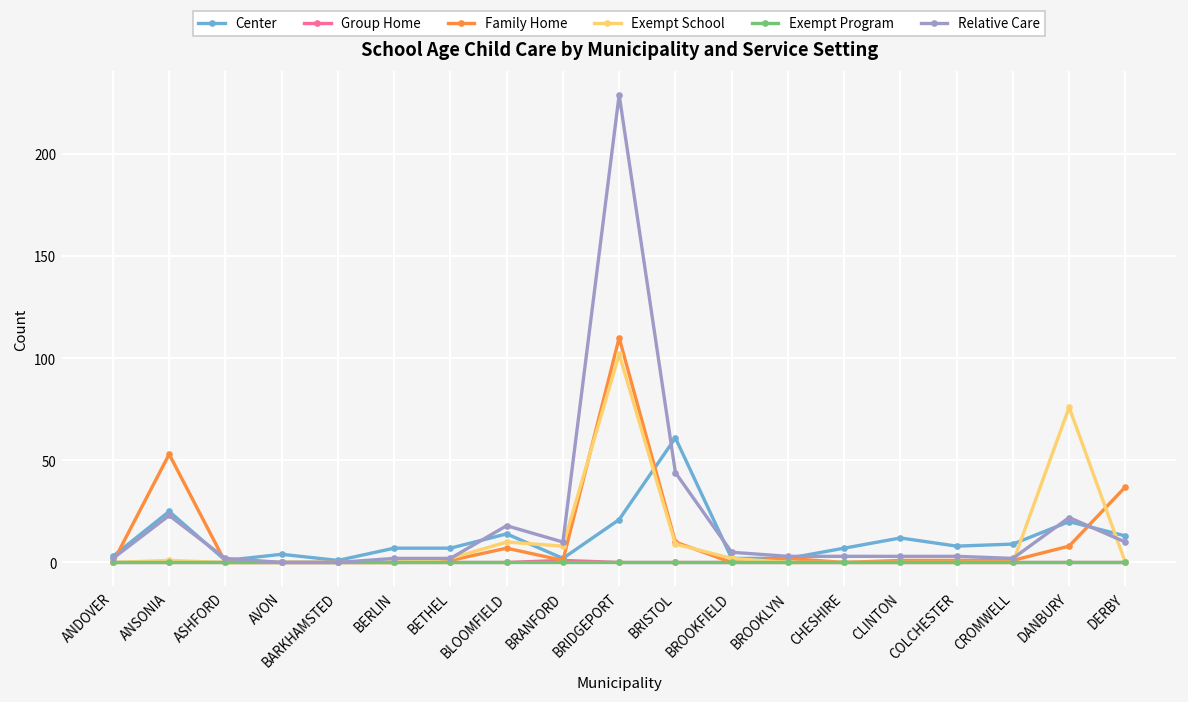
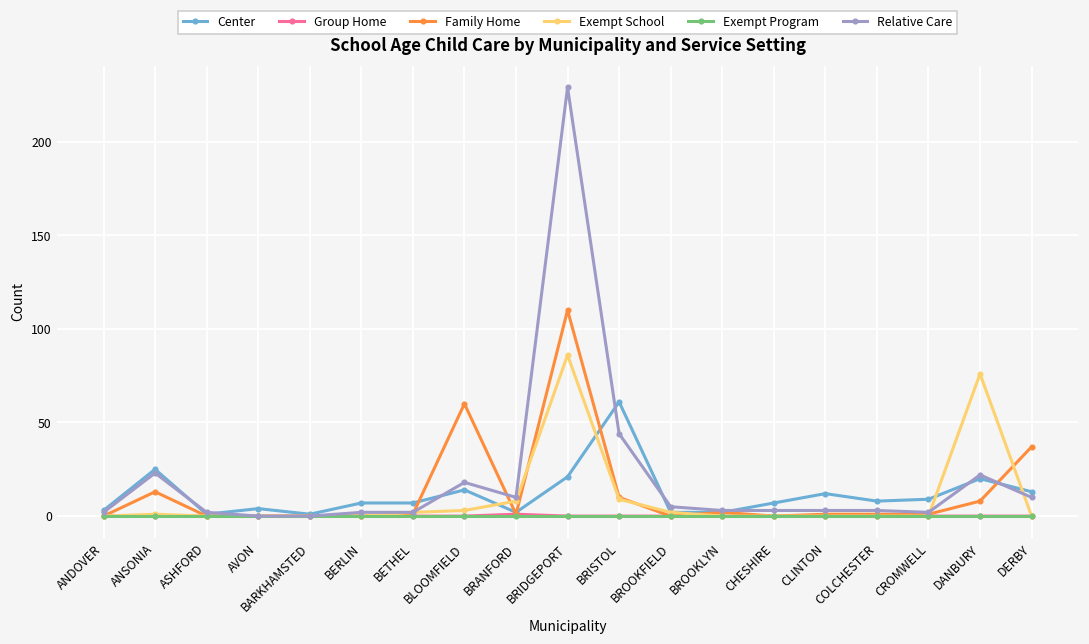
Family Home, ANSONIA: 53 -> 13
Family Home, BLOOMFIELD: 7 -> 60
Exempt School, BLOOMFIELD: 10 -> 3
Exempt School, BRIDGEPORT: 102 -> 86
